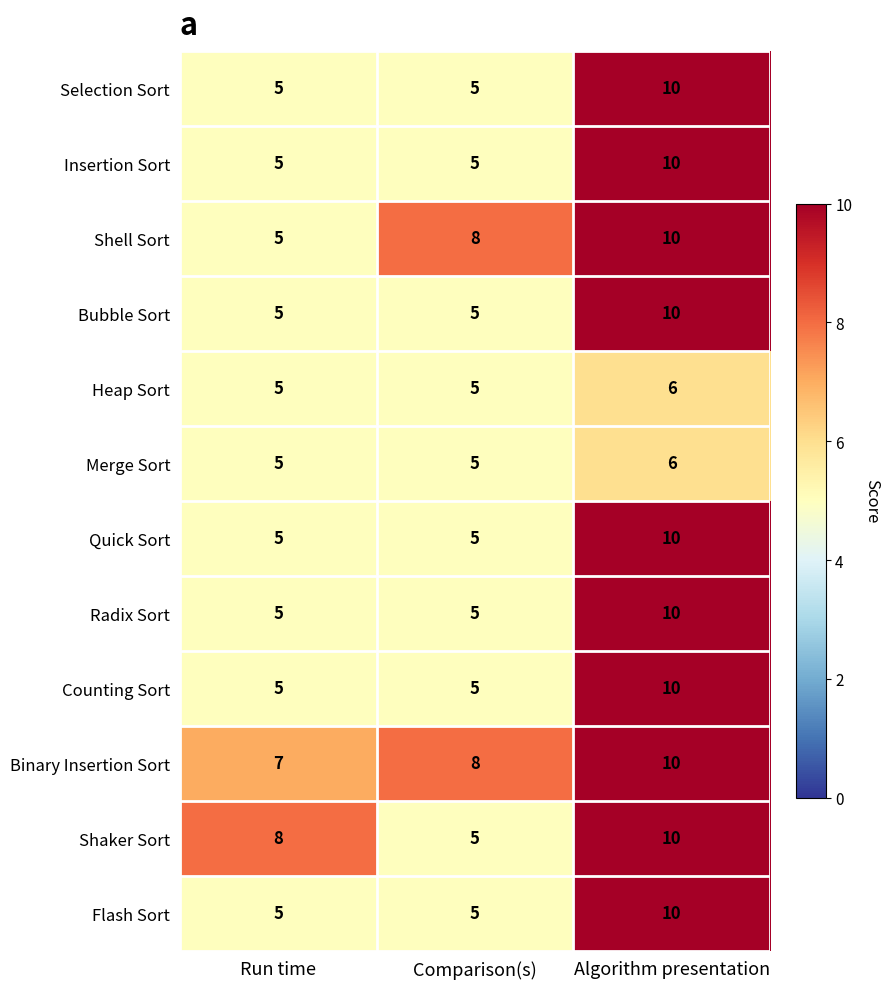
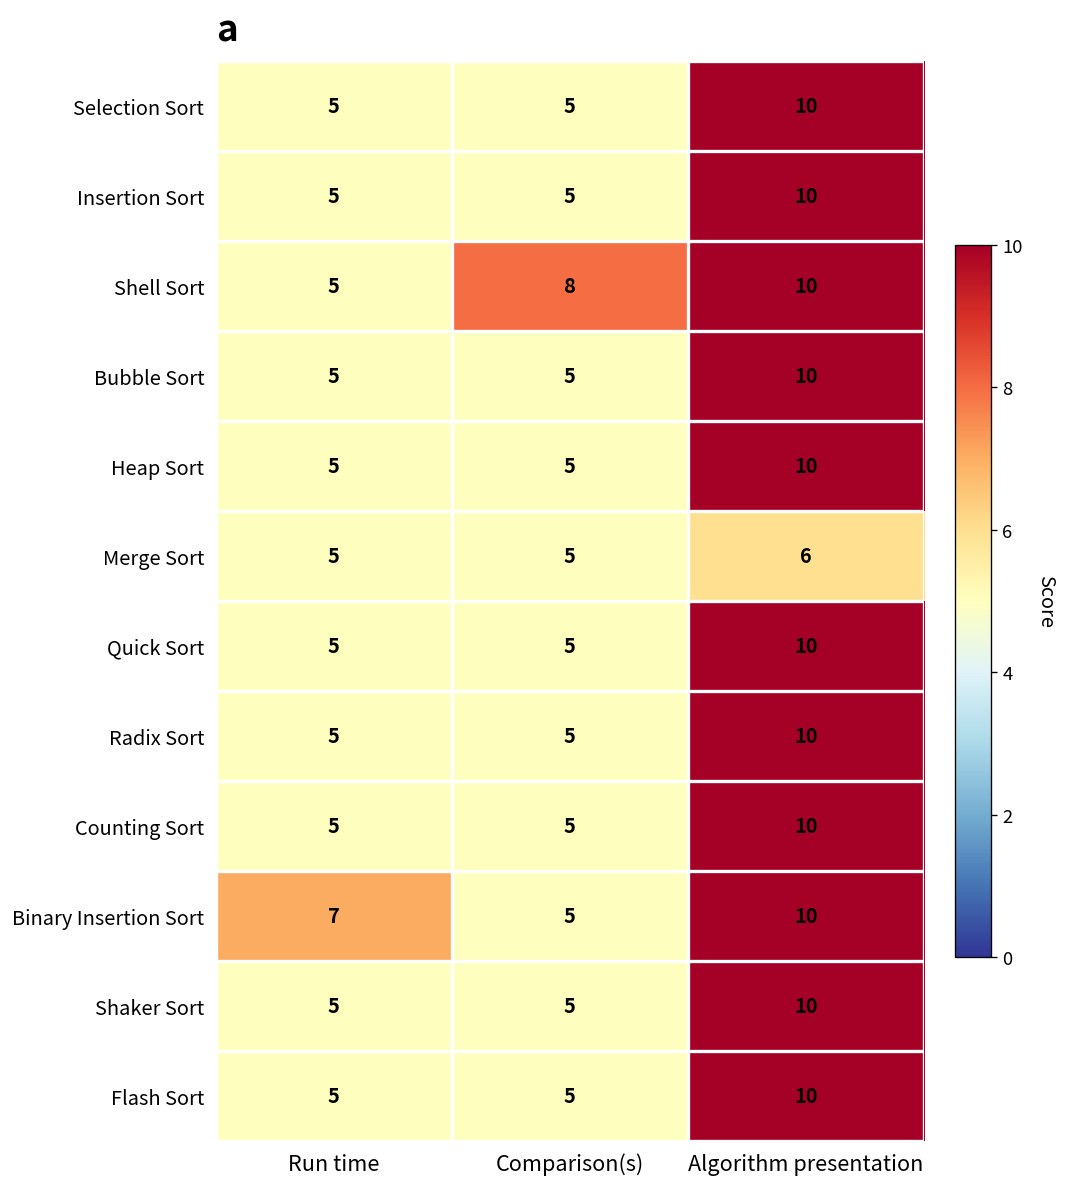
Heap Sort, Algorithm presentation: 6 -> 10
Binary Insertion Sort, Comparison(s): 8 -> 5
Shaker Sort, Run time: 8 -> 5
